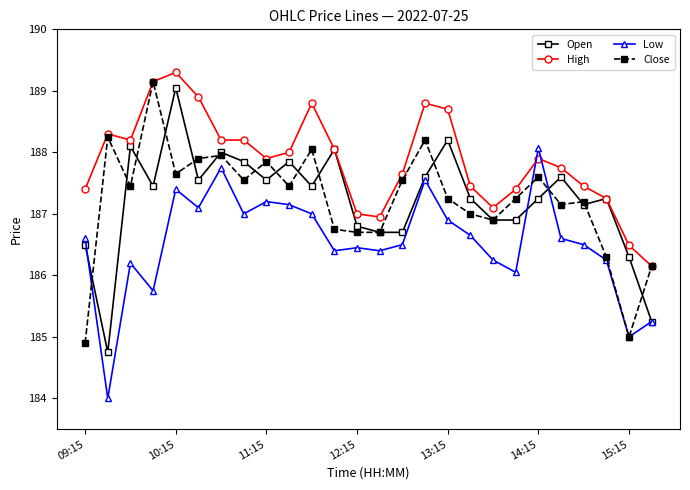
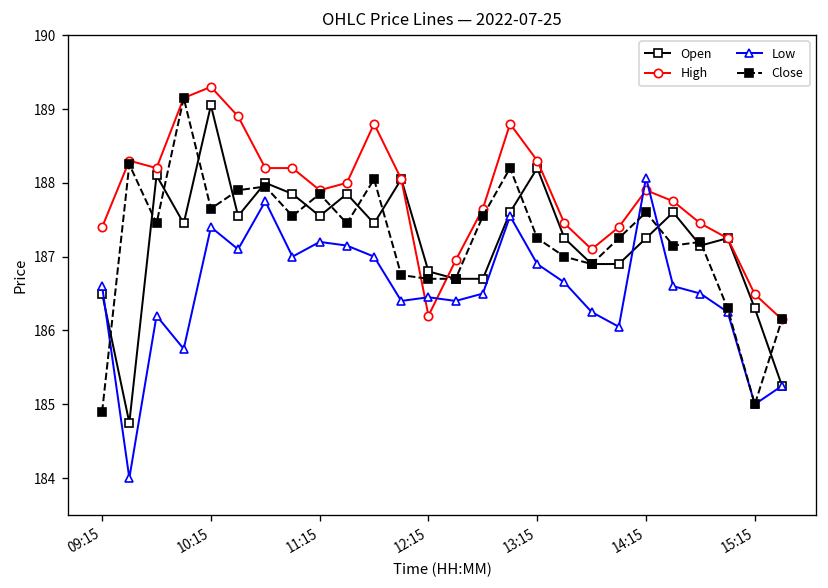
High, 12:15: 187.0 -> 186.2
High, 13:15: 188.7 -> 188.3
